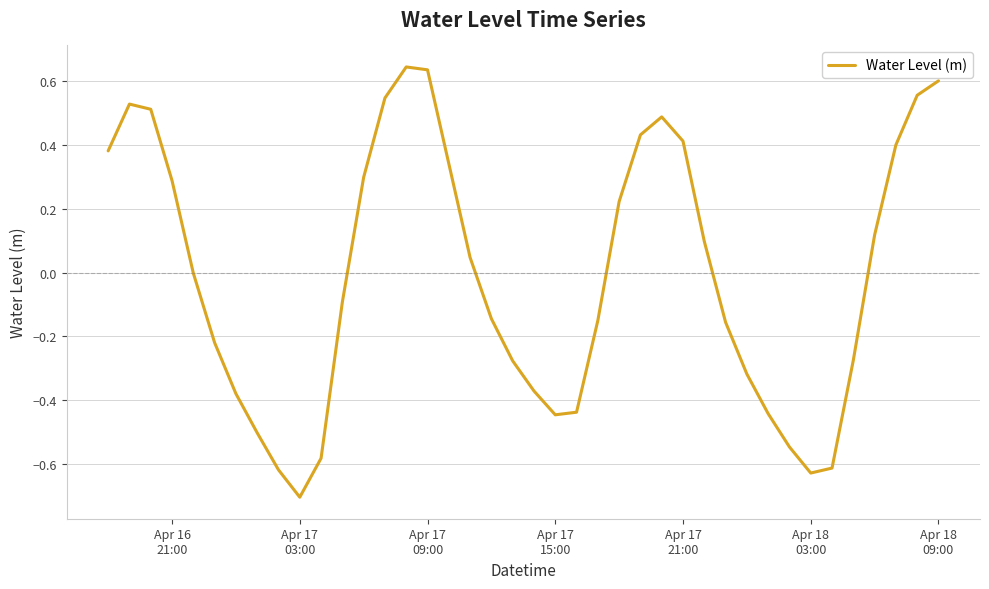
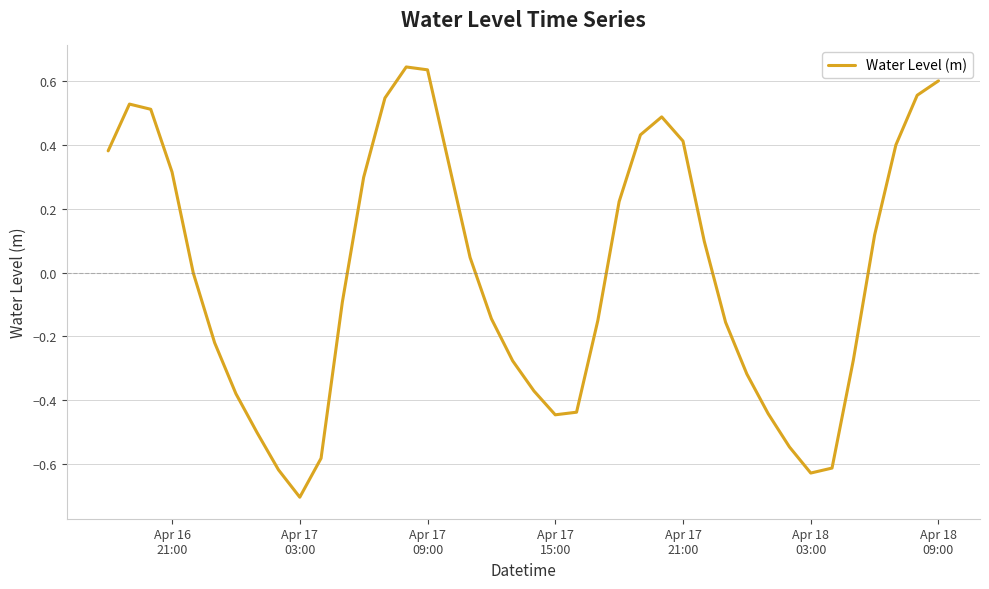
Apr 16 21:00: 0.29 -> 0.32
